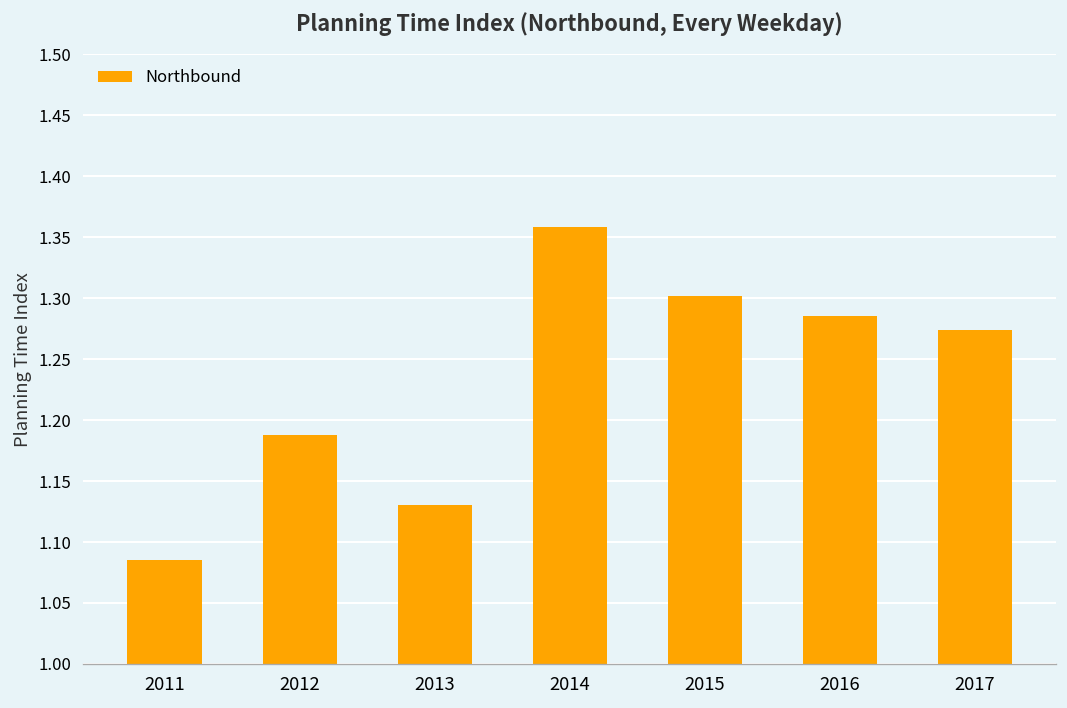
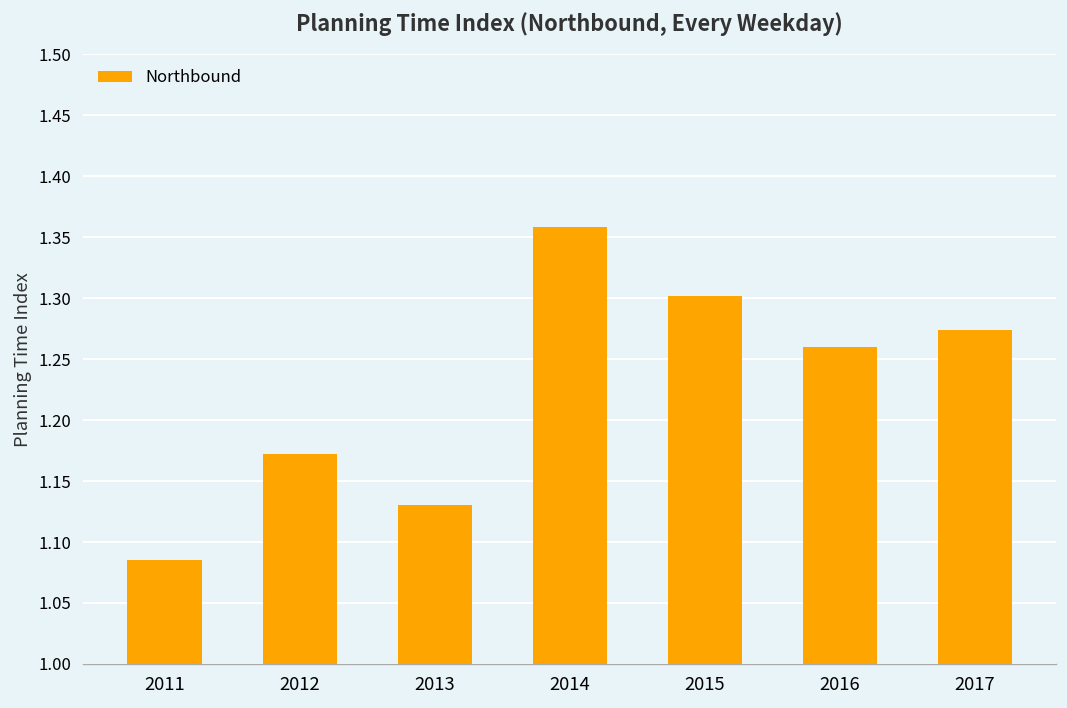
2012: 1.188 -> 1.173
2016: 1.285 -> 1.260
